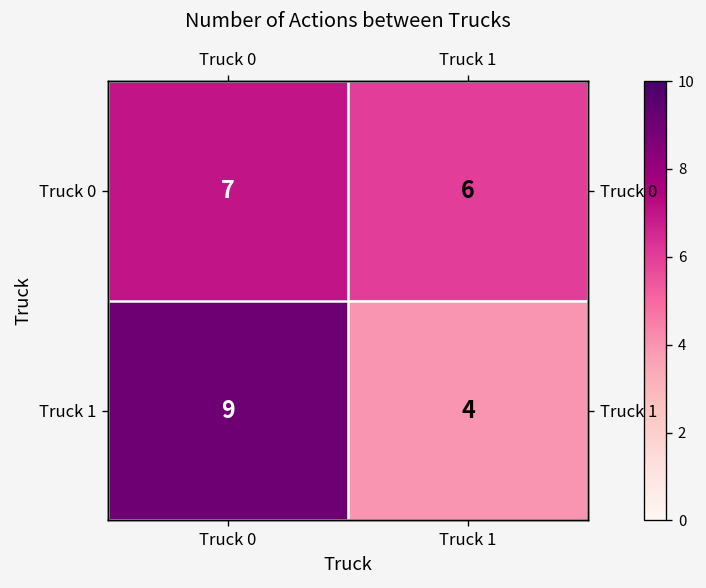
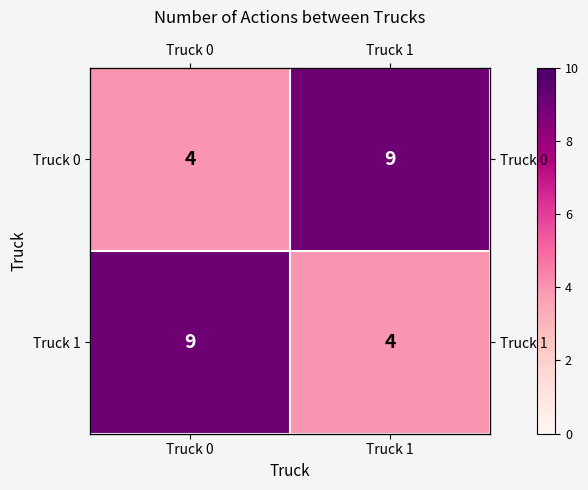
Truck 0, Truck 0: 7 -> 4
Truck 0, Truck 1: 6 -> 9
